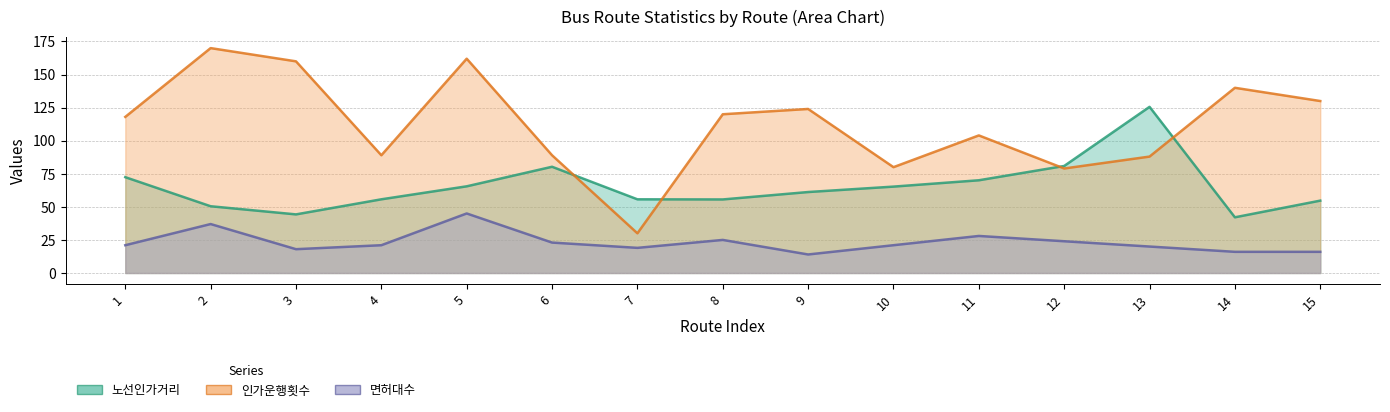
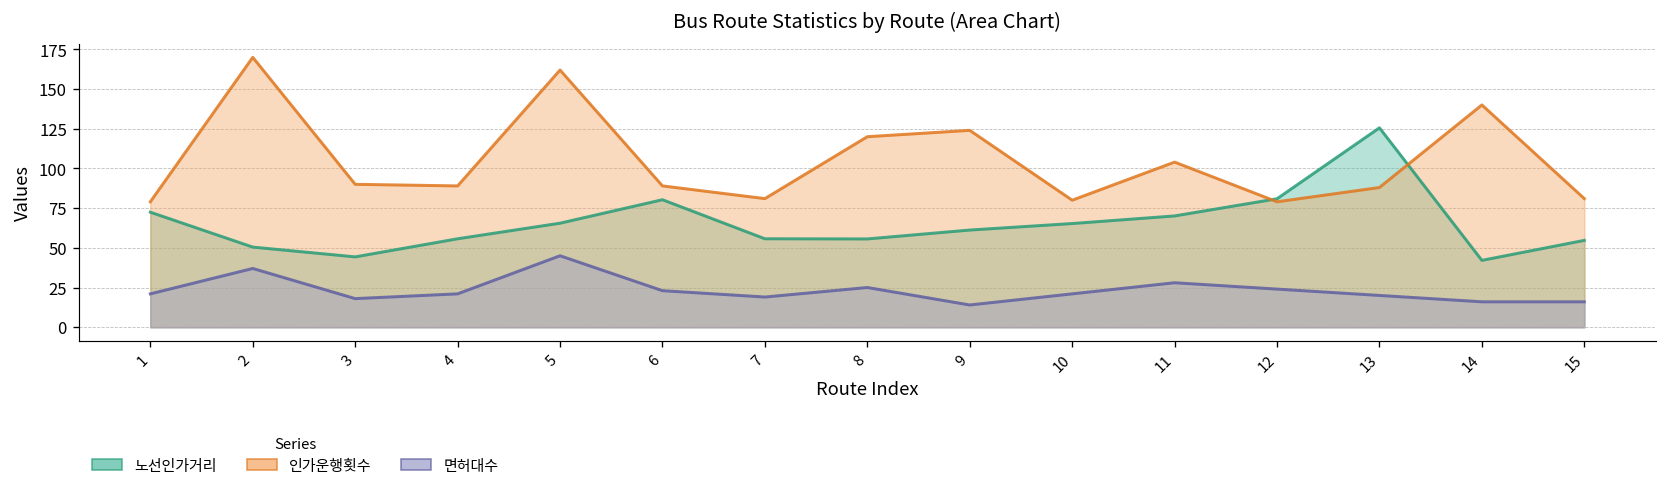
인가운행횟수, 1: 118 -> 79
인가운행횟수, 3: 160 -> 90
인가운행횟수, 7: 30 -> 81
인가운행횟수, 15: 130 -> 81
